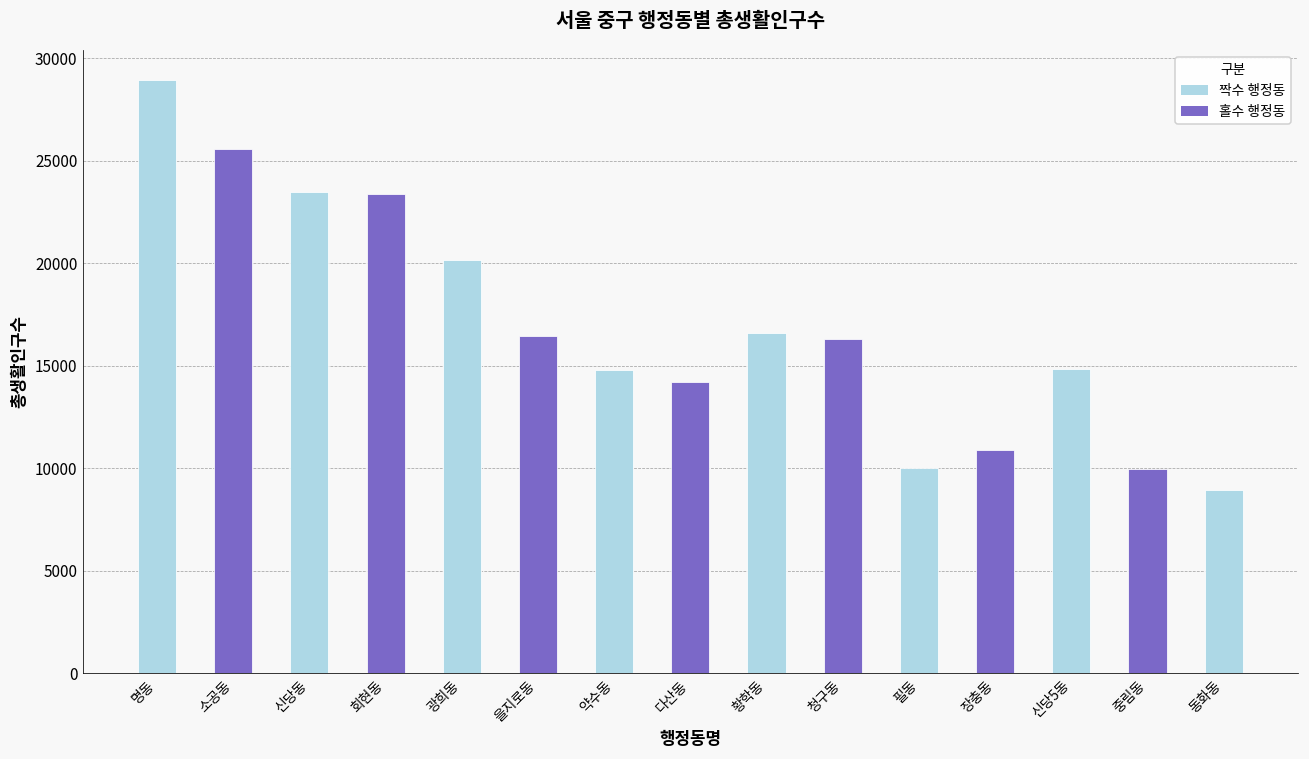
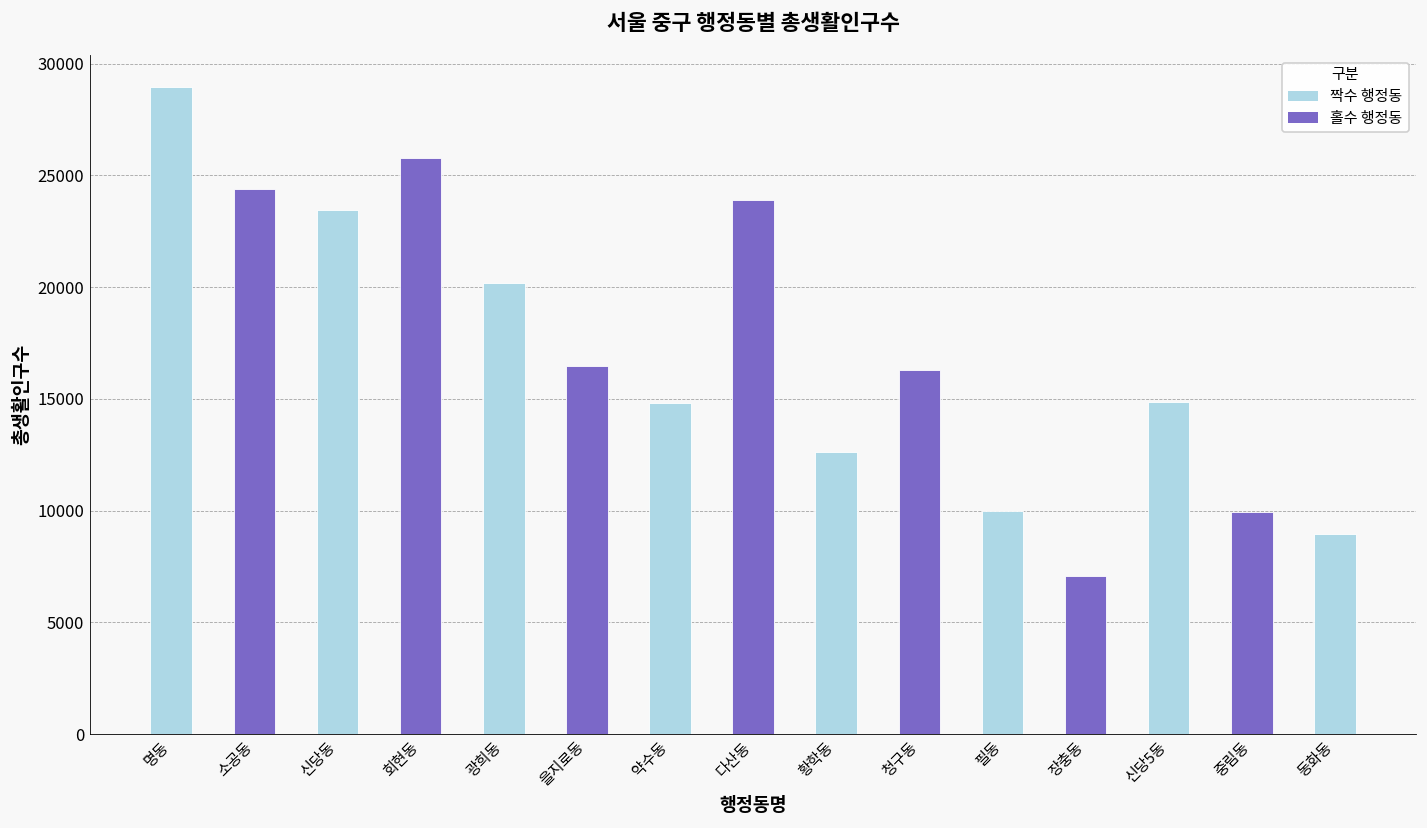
소공동: 25600 -> 24400
회현동: 23400 -> 25800
다산동: 14200 -> 23900
황학동: 16600 -> 12600
장충동: 10900 -> 7100
